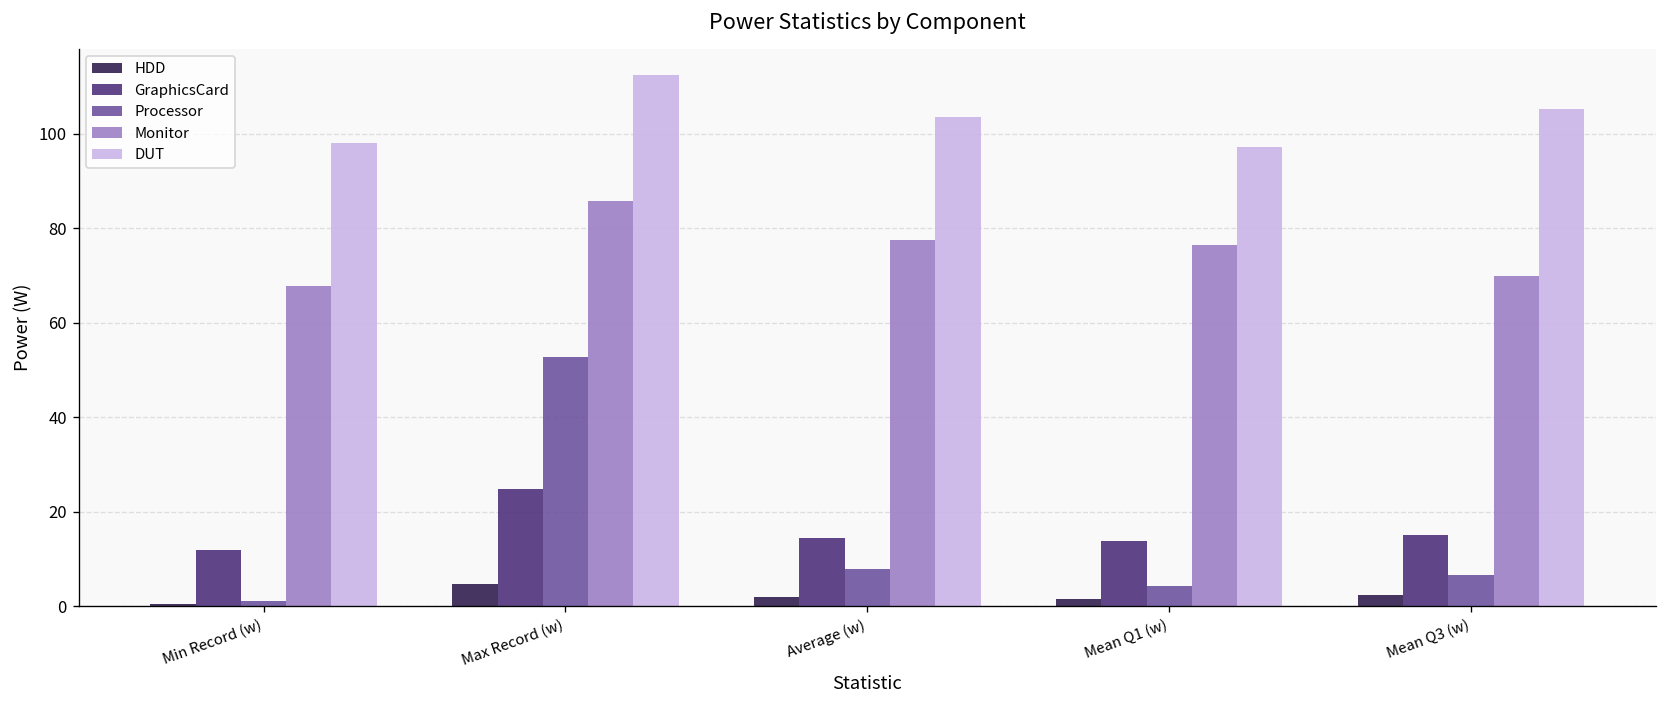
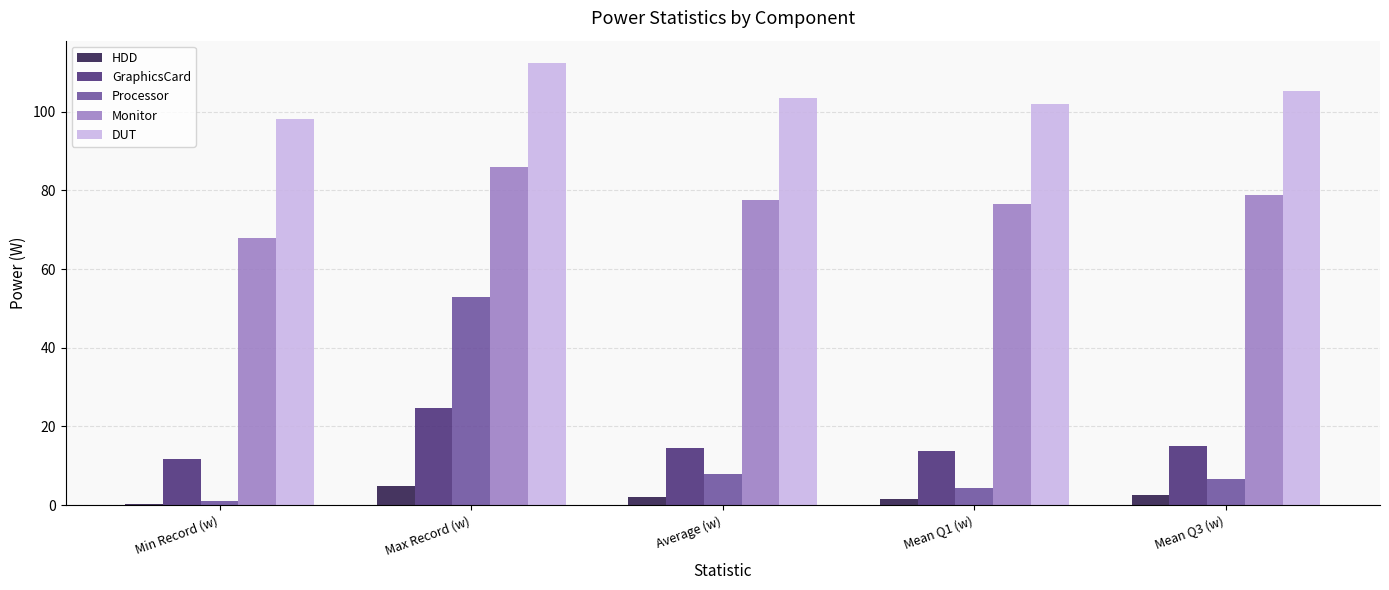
DUT, Mean Q1 (w): 97 -> 102
Monitor, Mean Q3 (w): 70 -> 79
